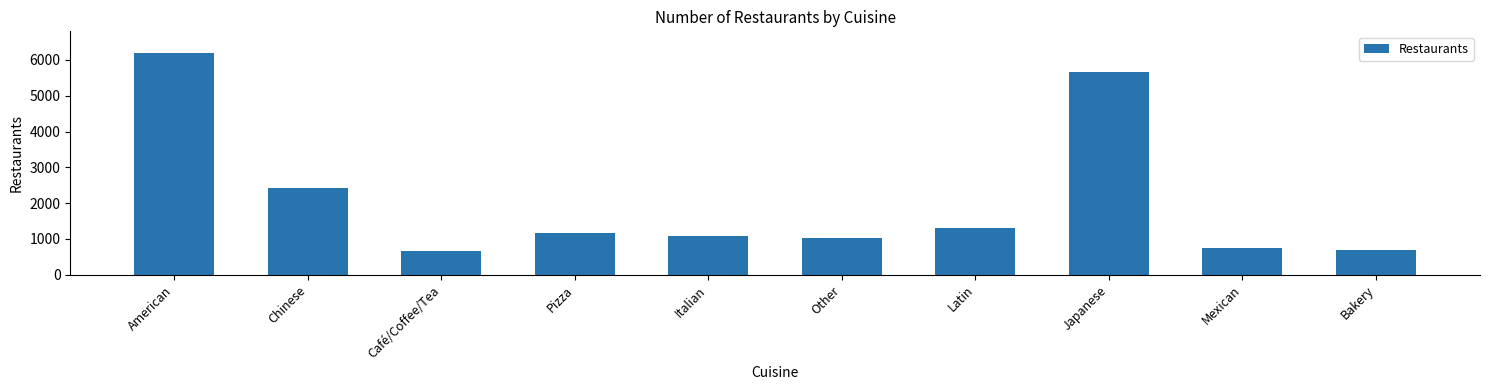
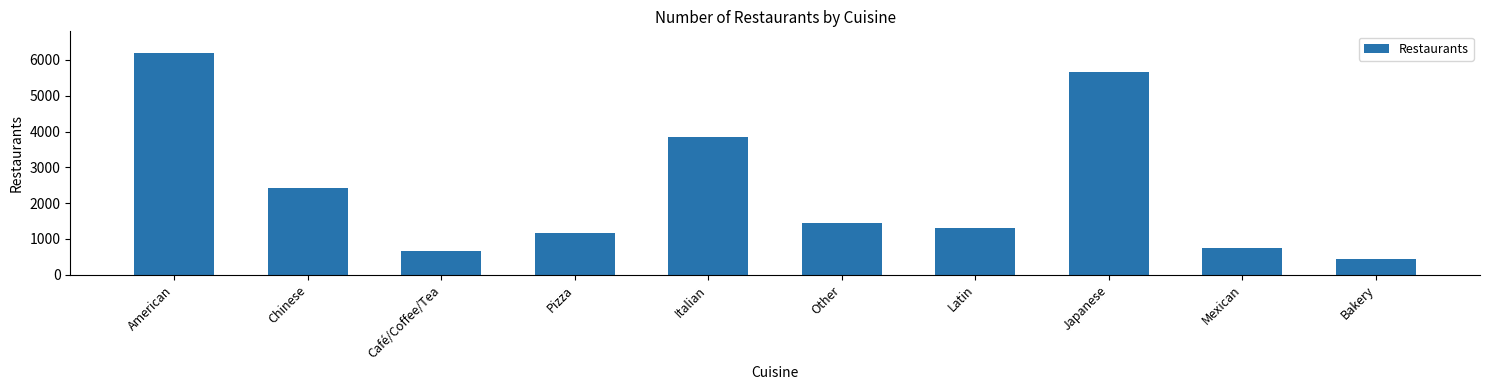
Italian: 1100 -> 3800
Other: 1000 -> 1500
Bakery: 700 -> 400
